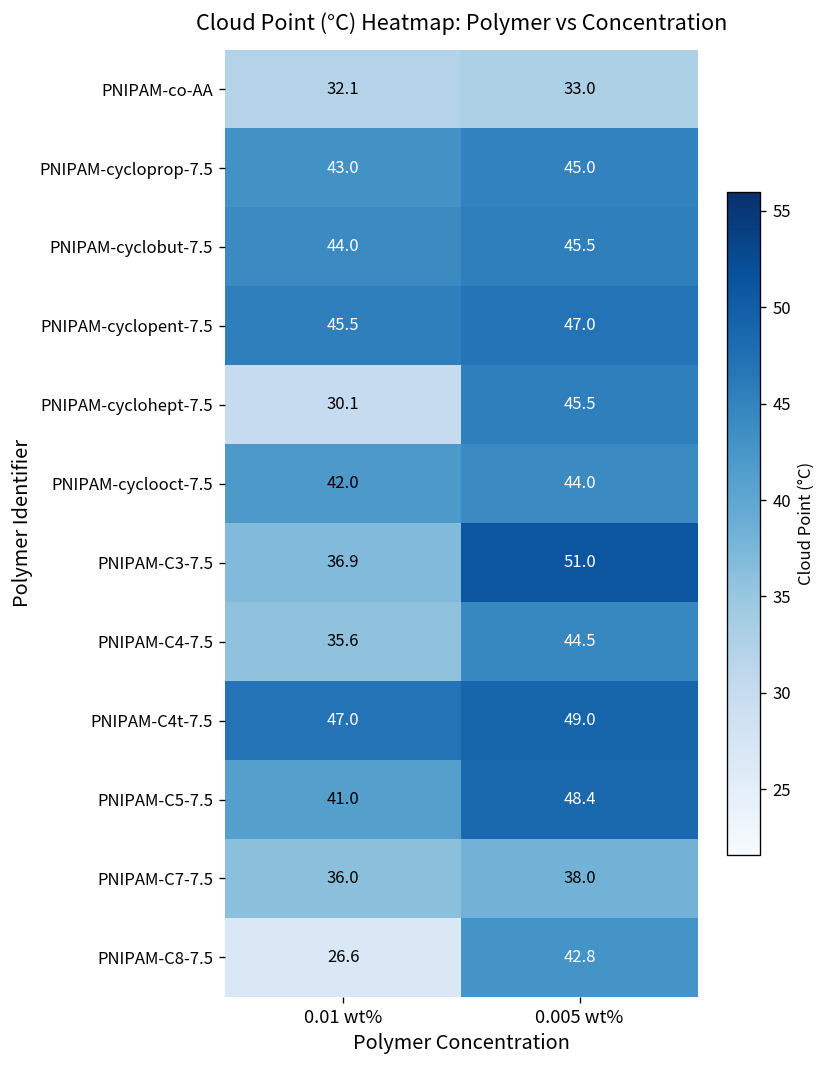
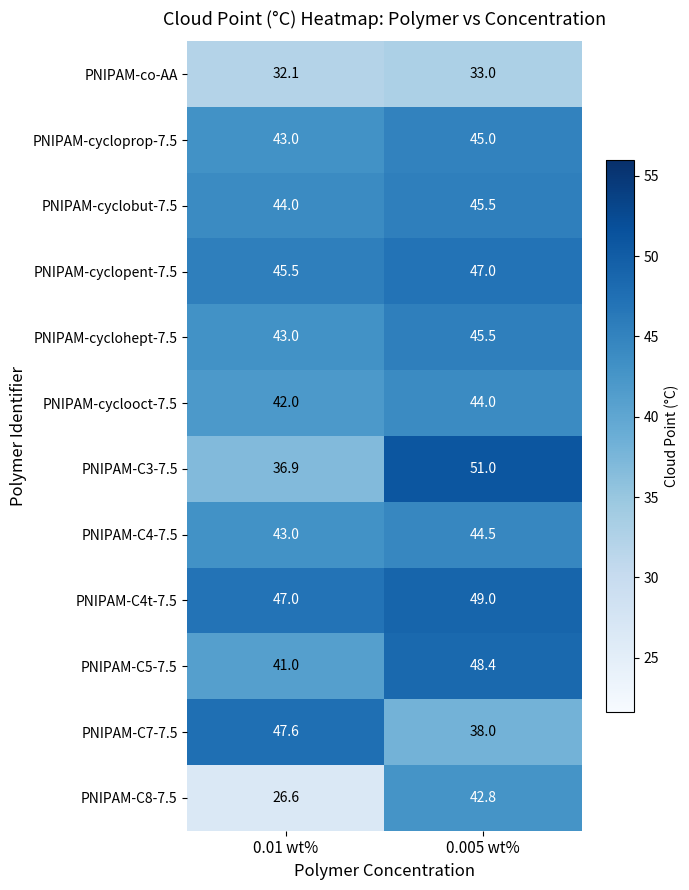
PNIPAM-cyclohept-7.5, 0.01 wt%: 30.1 -> 43.0
PNIPAM-C4-7.5, 0.01 wt%: 35.6 -> 43.0
PNIPAM-C7-7.5, 0.01 wt%: 36.0 -> 47.6
